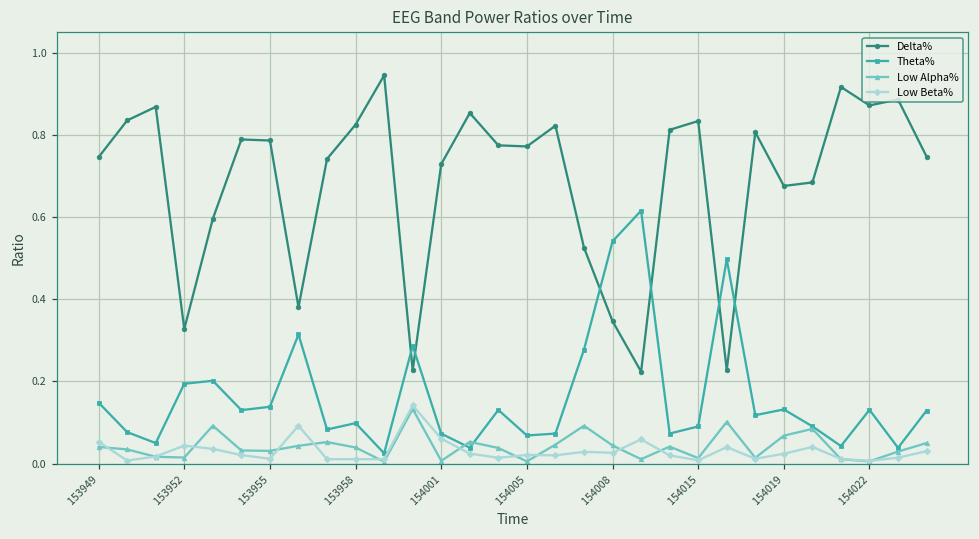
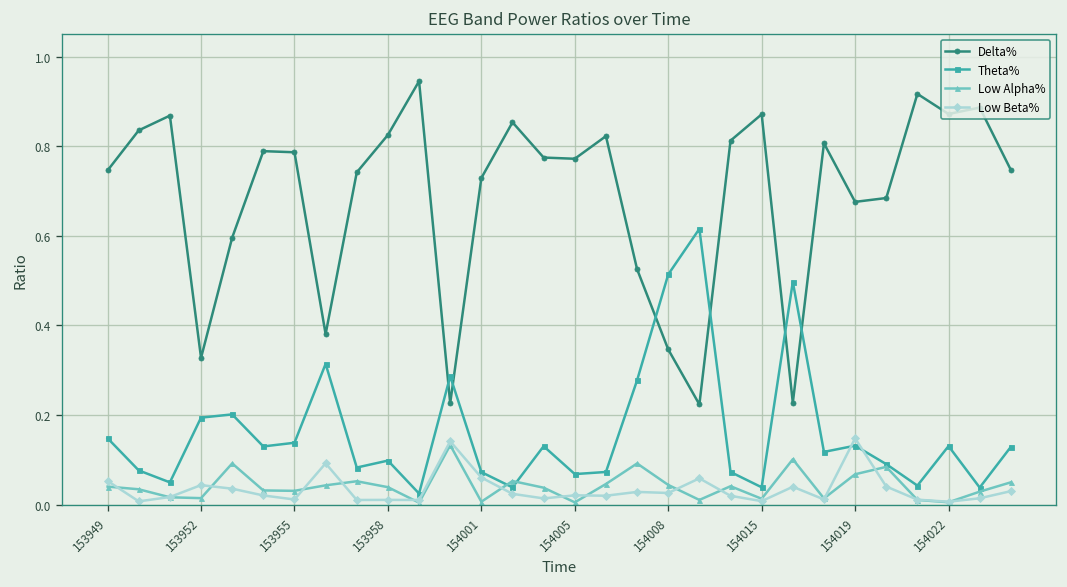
Theta%, 154008: 0.54 -> 0.51
Delta%, 154015: 0.83 -> 0.87
Theta%, 154015: 0.09 -> 0.04
Low Beta%, 154019: 0.02 -> 0.15
